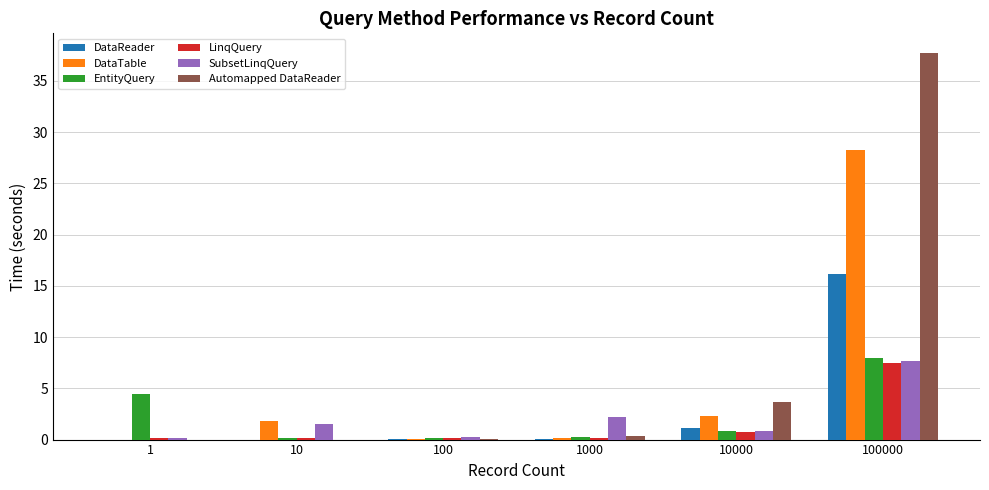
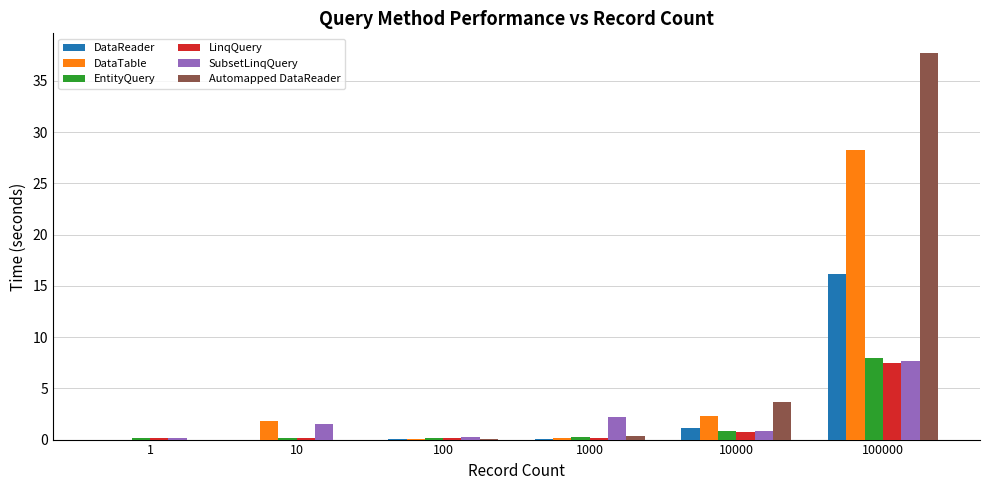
EntityQuery, 1: 4.5 -> 0.2
